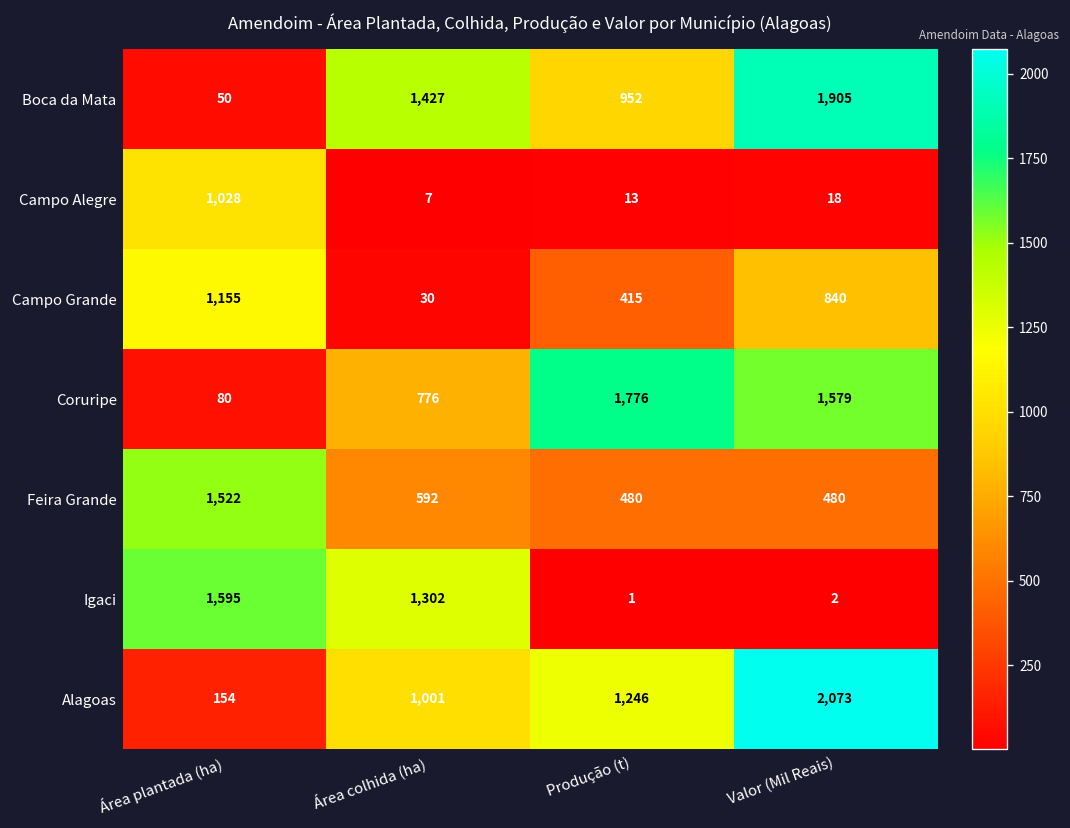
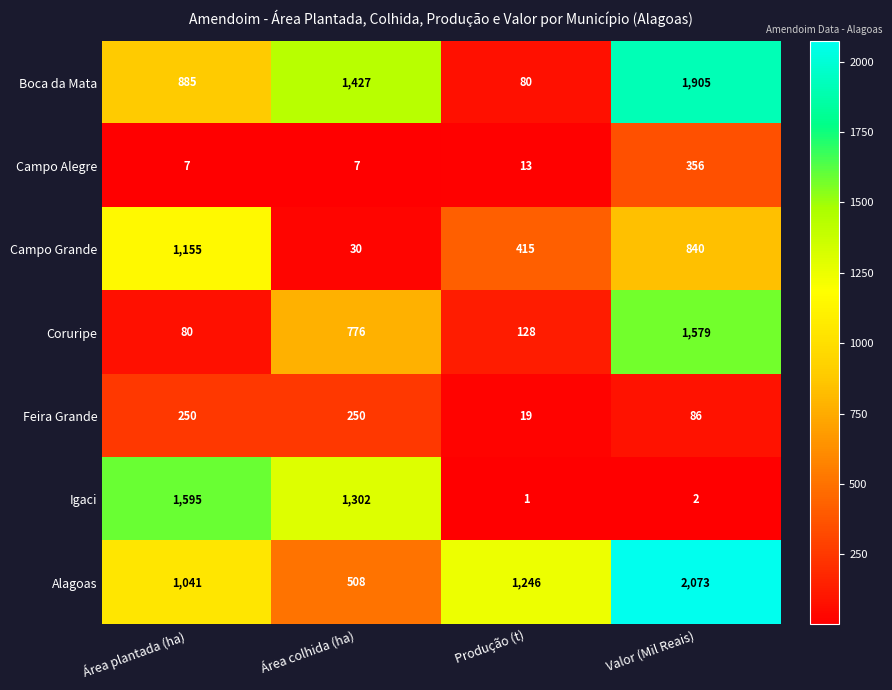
Boca da Mata, Área plantada (ha): 50 -> 885
Boca da Mata, Produção (t): 952 -> 80
Campo Alegre, Área plantada (ha): 1,028 -> 7
Campo Alegre, Valor (Mil Reais): 18 -> 356
Coruripe, Produção (t): 1,776 -> 128
Feira Grande, Área plantada (ha): 1,522 -> 250
Feira Grande, Área colhida (ha): 592 -> 250
Feira Grande, Produção (t): 480 -> 19
Feira Grande, Valor (Mil Reais): 480 -> 86
Alagoas, Área plantada (ha): 154 -> 1,041
Alagoas, Área colhida (ha): 1,001 -> 508
